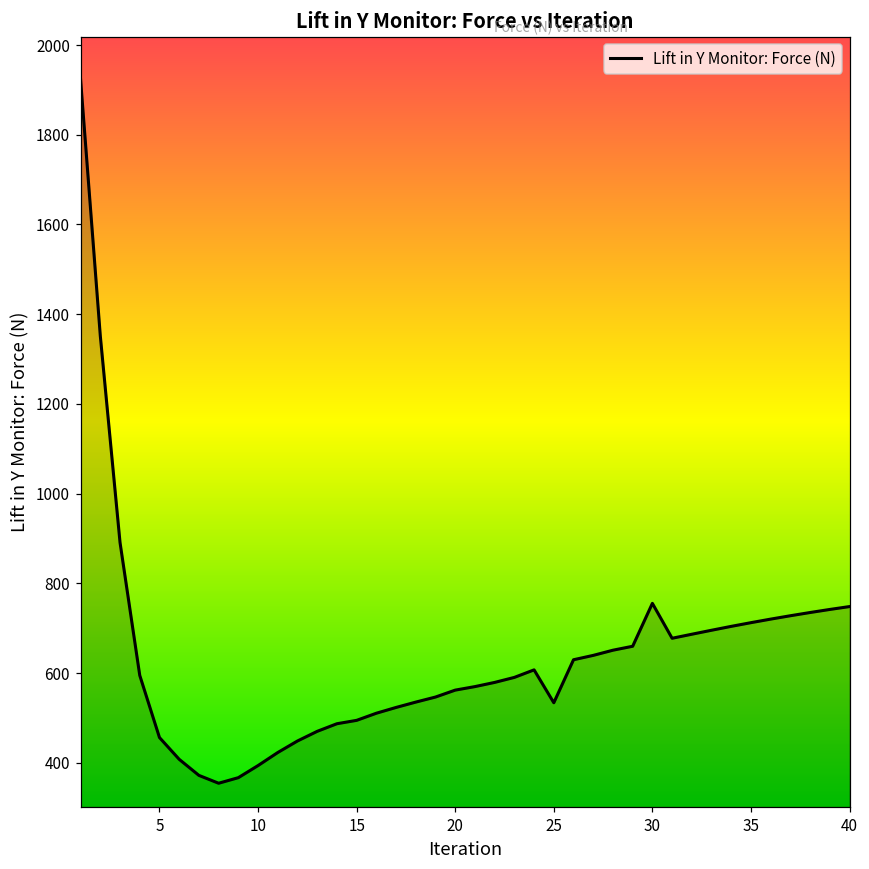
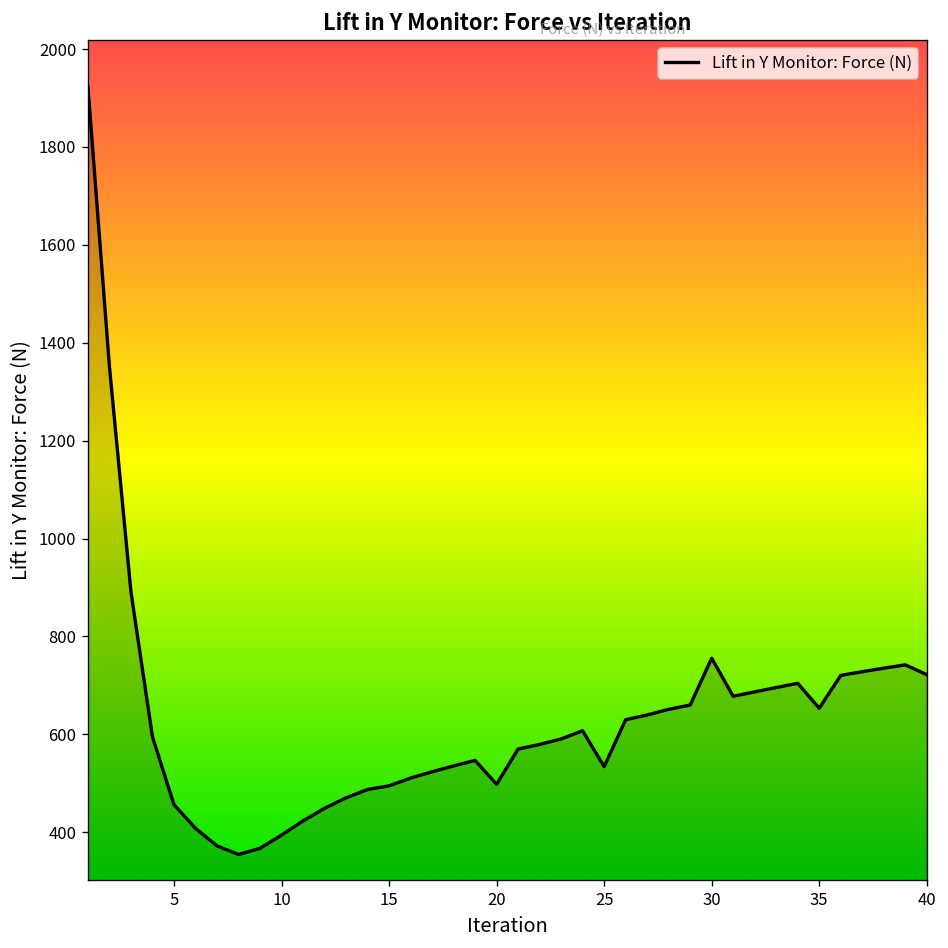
20: 560 -> 500
35: 710 -> 650
40: 750 -> 720
